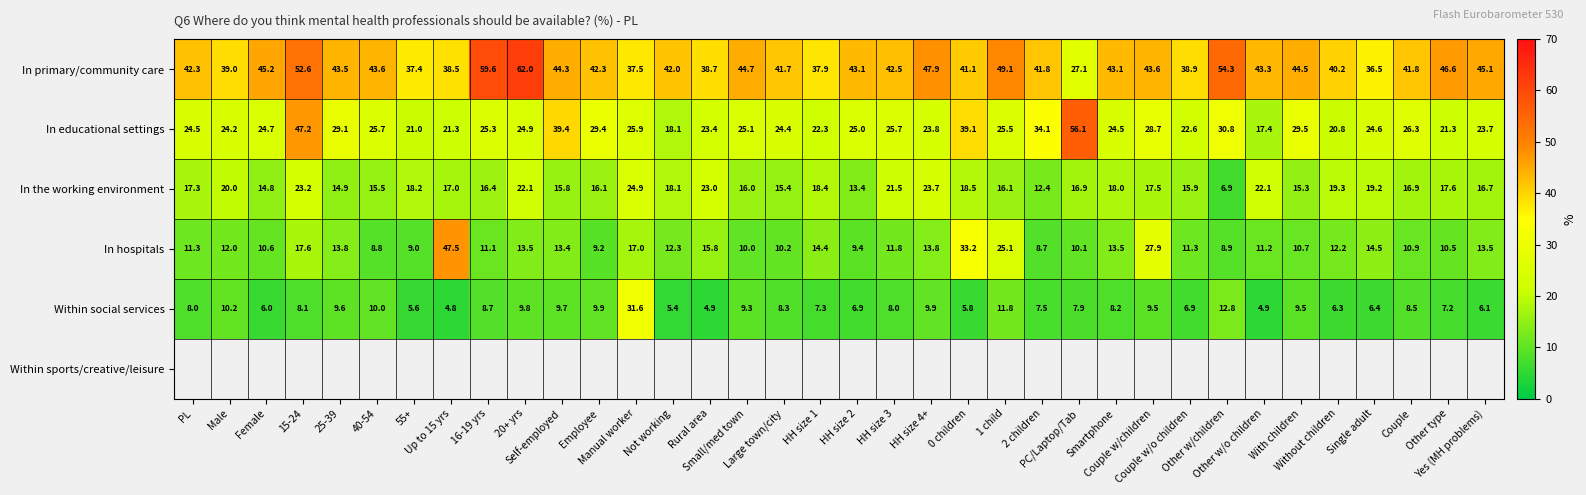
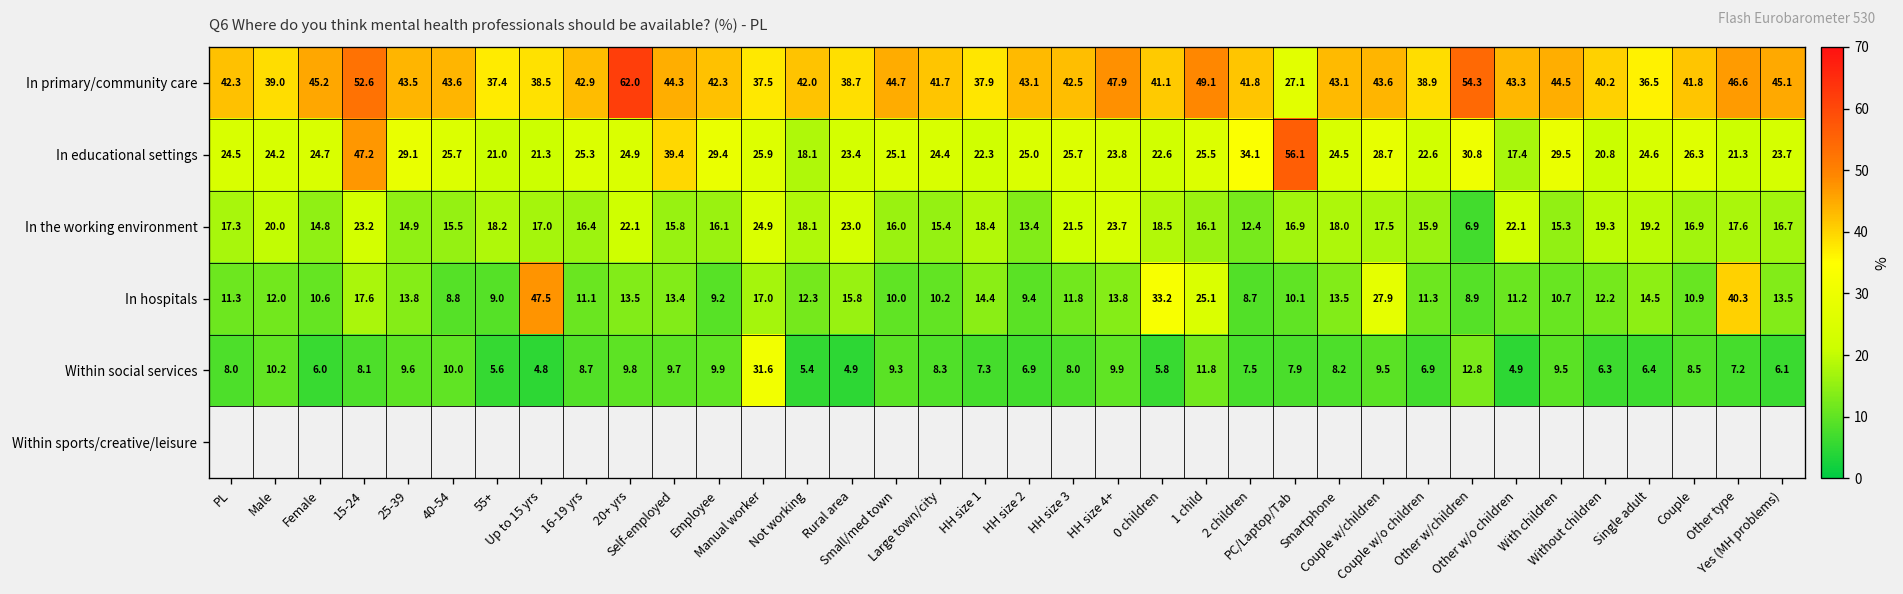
In primary/community care, 16-19 yrs: 59.6 -> 42.9
In educational settings, 0 children: 39.1 -> 22.6
In hospitals, Other type: 10.5 -> 40.3
